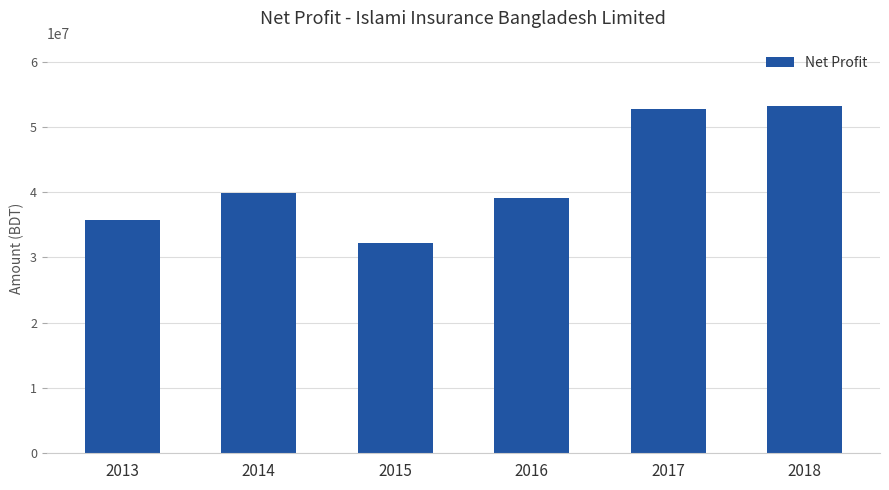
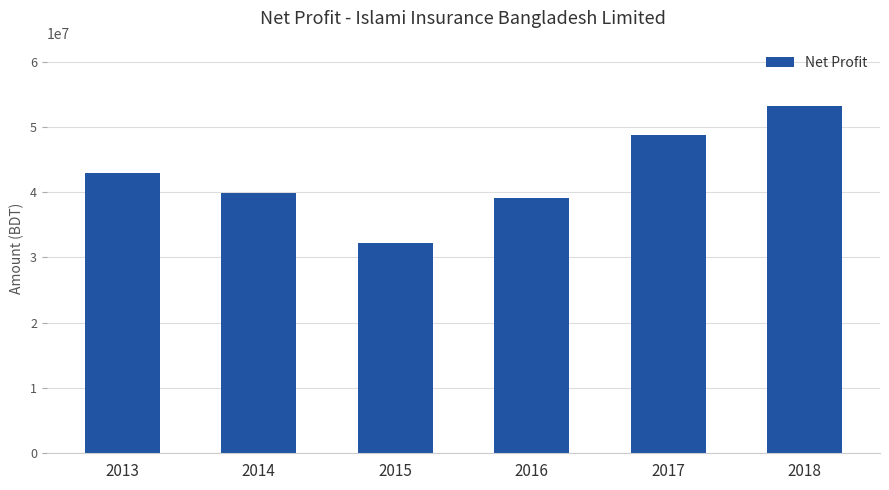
2013: 36000000 -> 43000000
2017: 53000000 -> 49000000
